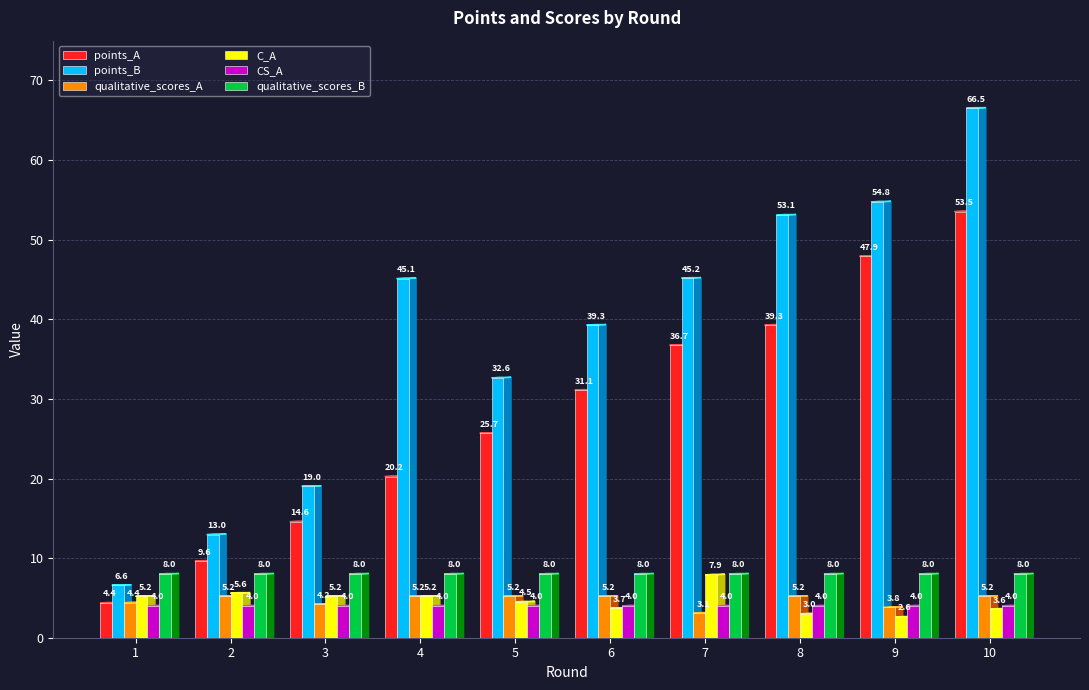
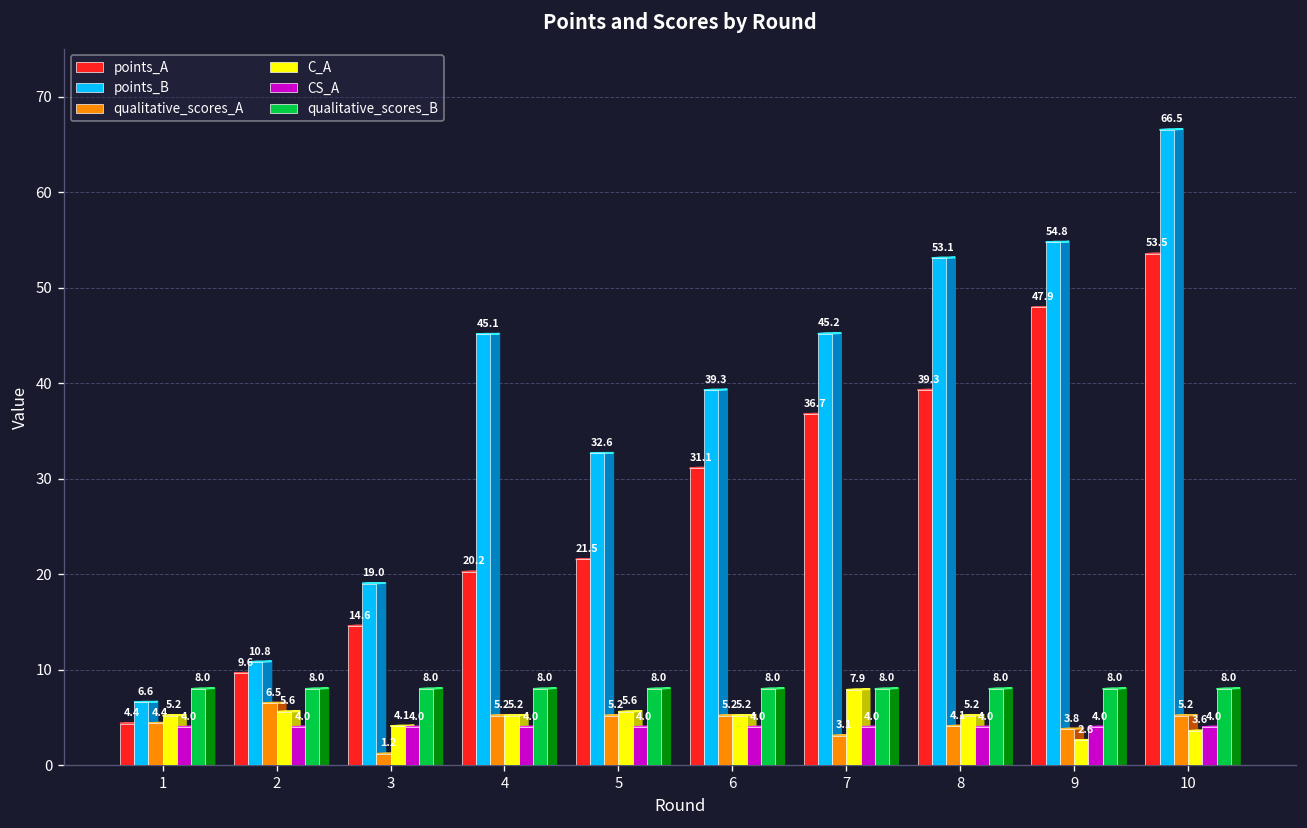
points_B, 2: 13.0 -> 10.8
qualitative_scores_A, 2: 5.2 -> 6.5
qualitative_scores_A, 3: 4.2 -> 1.2
C_A, 3: 5.2 -> 4.1
points_A, 5: 25.7 -> 21.5
C_A, 5: 4.5 -> 5.6
C_A, 6: 3.7 -> 5.2
qualitative_scores_A, 8: 5.2 -> 4.1
C_A, 8: 3.0 -> 5.2
